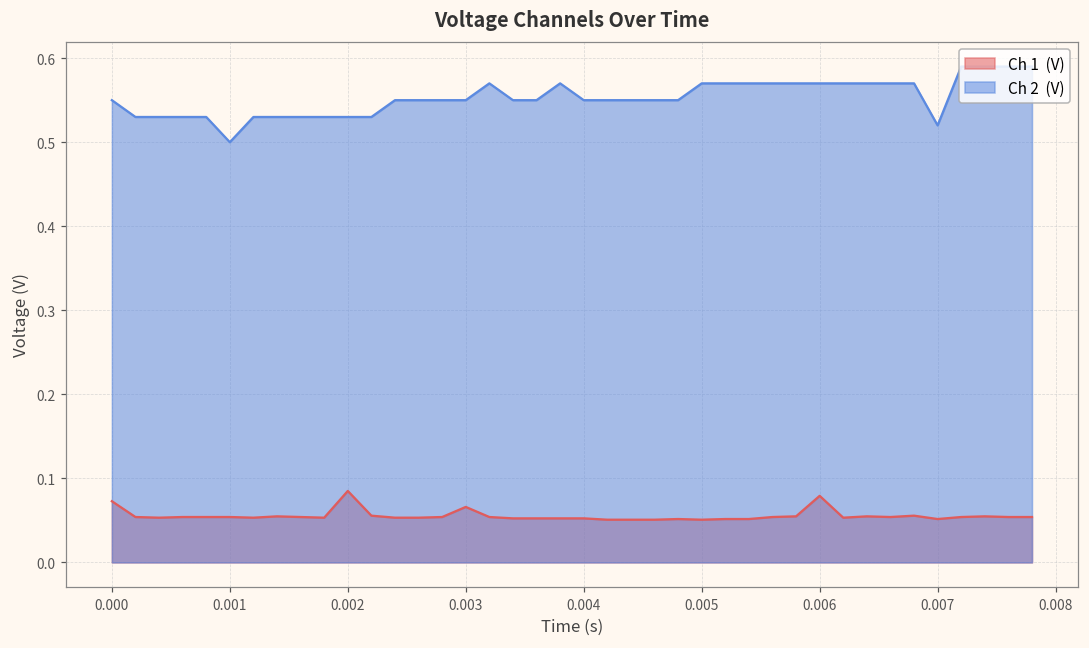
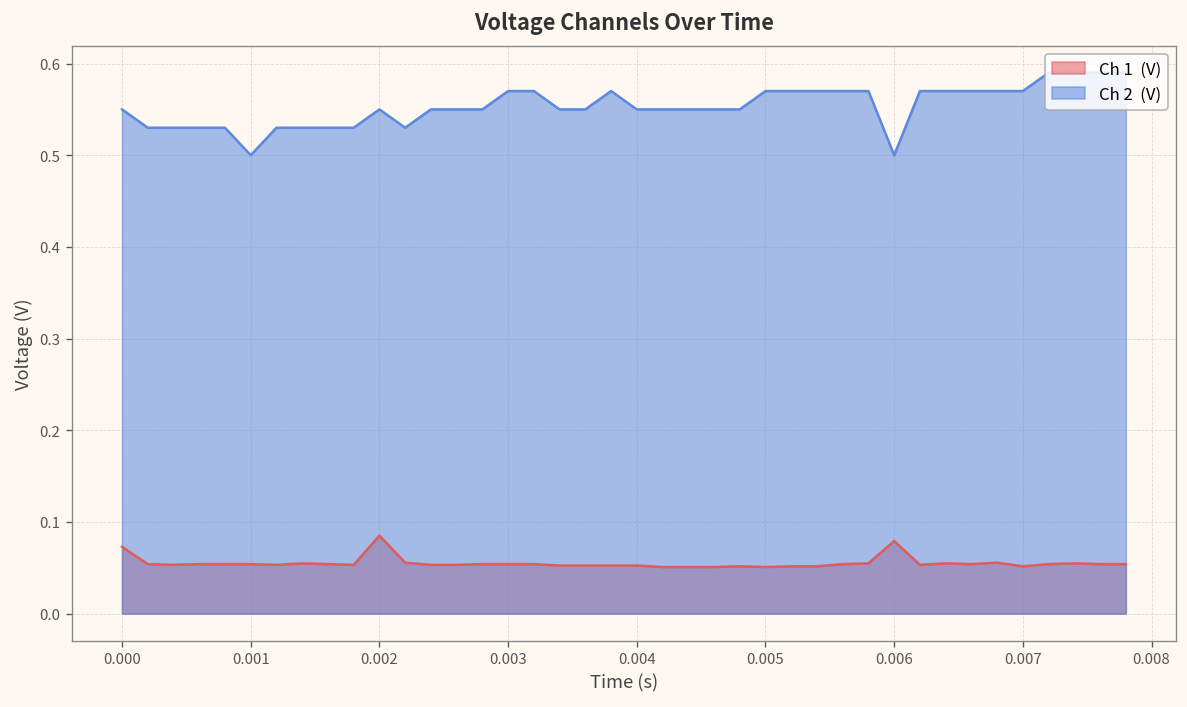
Ch 2 (V), 0.002: 0.53 -> 0.55
Ch 1 (V), 0.003: 0.07 -> 0.05
Ch 2 (V), 0.003: 0.55 -> 0.57
Ch 2 (V), 0.006: 0.57 -> 0.50
Ch 2 (V), 0.007: 0.52 -> 0.57
